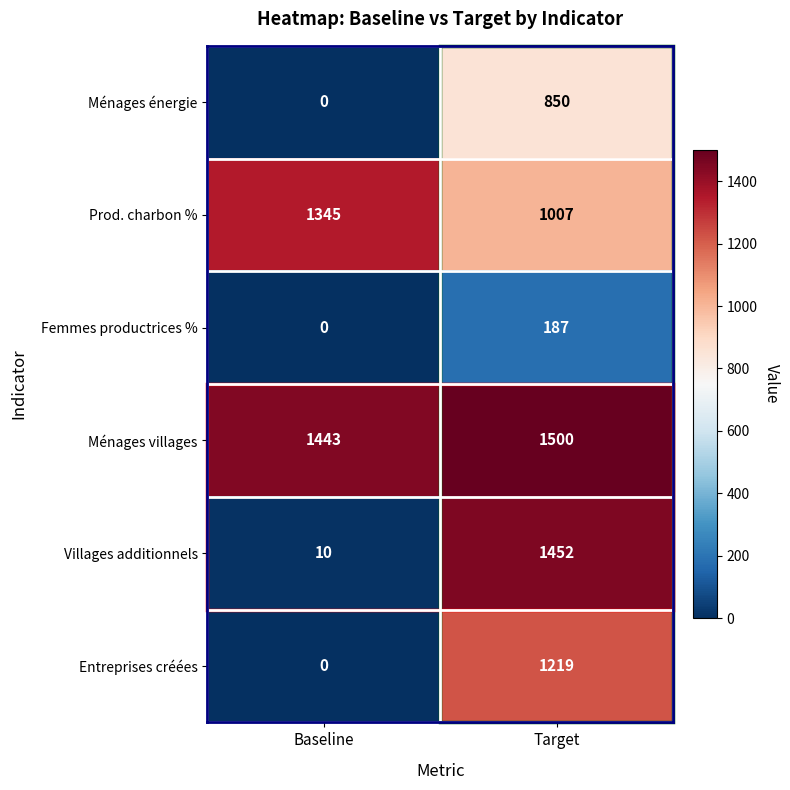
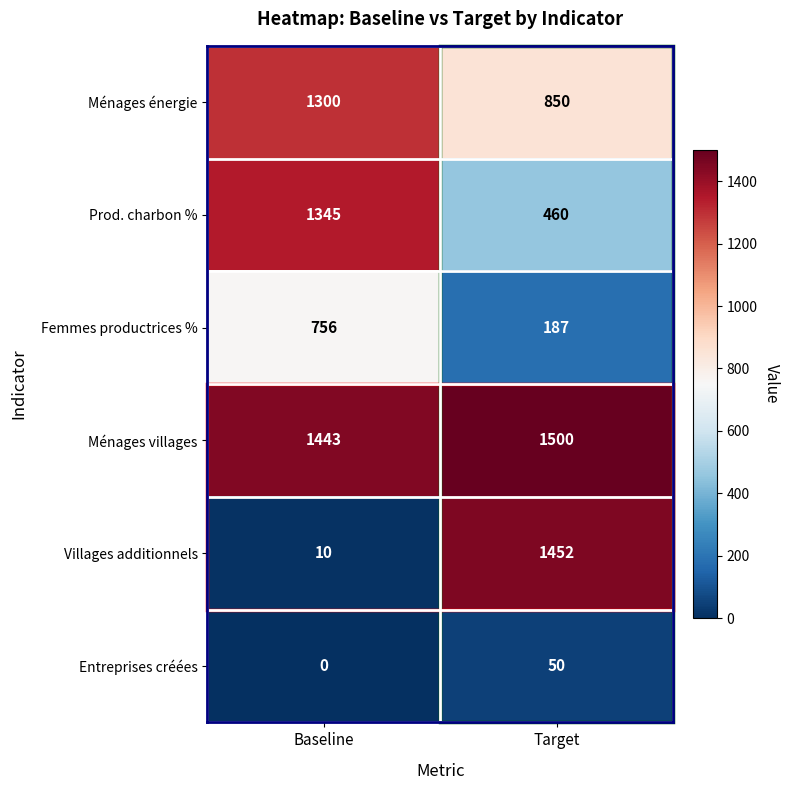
Ménages énergie, Baseline: 0 -> 1300
Prod. charbon %, Target: 1007 -> 460
Femmes productrices %, Baseline: 0 -> 756
Entreprises créées, Target: 1219 -> 50
